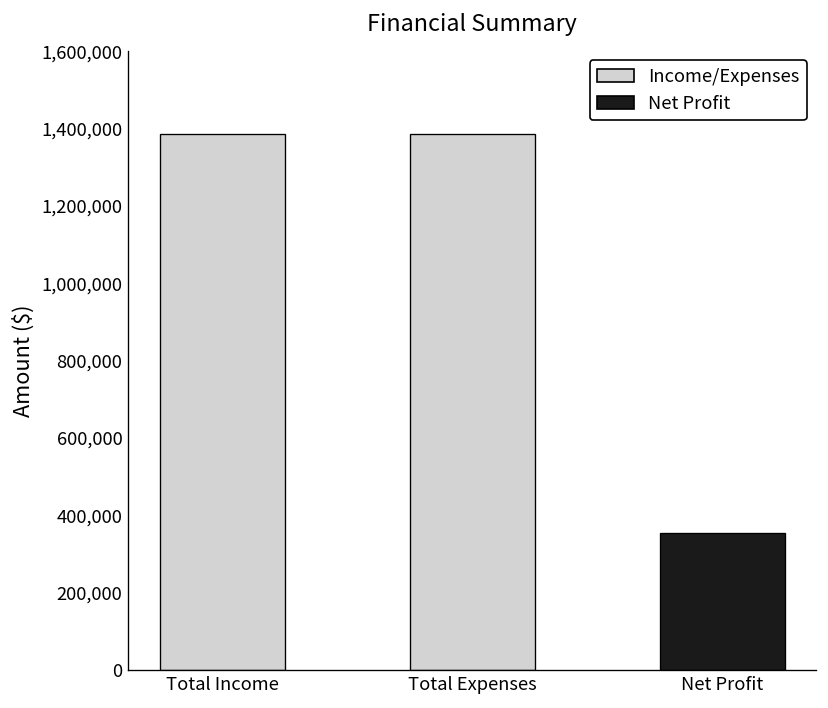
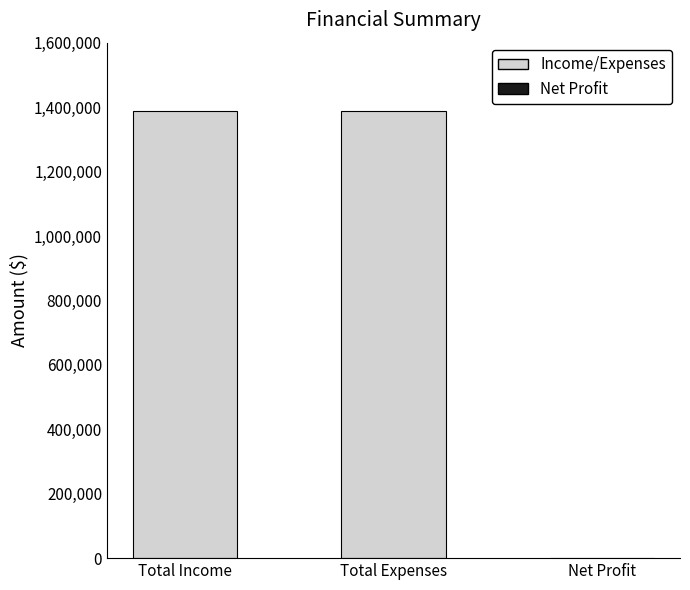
Net Profit: 350,000 -> 0
